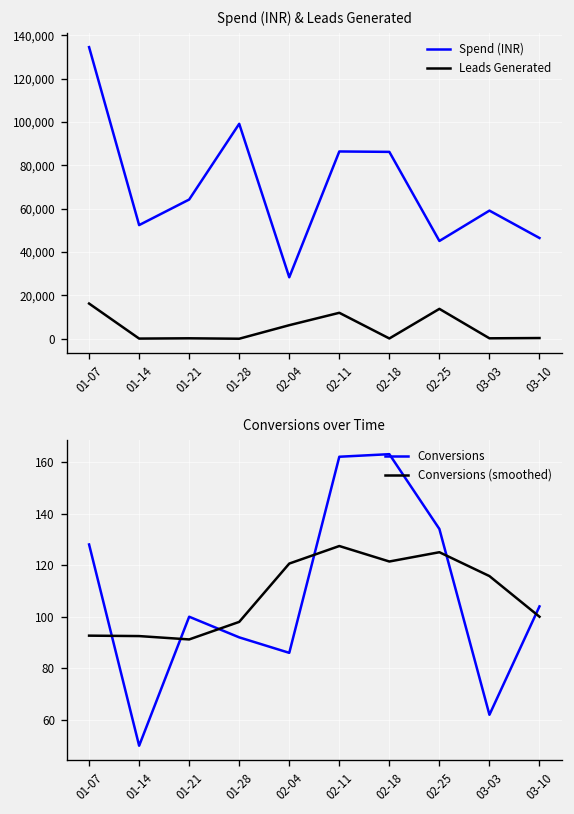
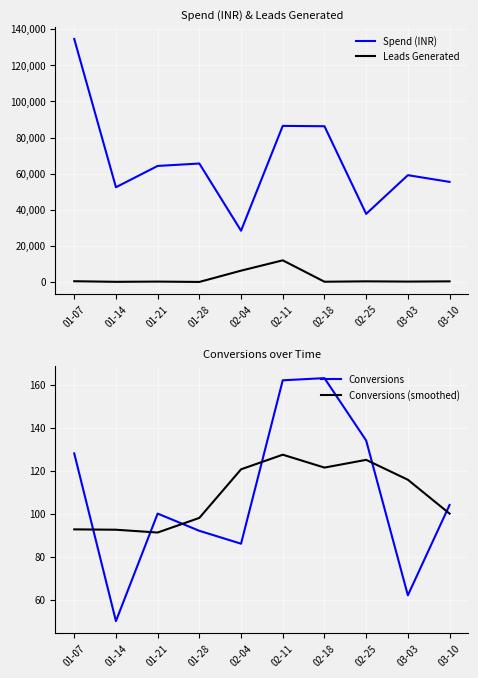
Spend (INR) & Leads Generated, Leads Generated, 01-07: 16,000 -> 0
Spend (INR) & Leads Generated, Spend (INR), 01-28: 99,000 -> 66,000
Spend (INR) & Leads Generated, Spend (INR), 02-25: 45,000 -> 38,000
Spend (INR) & Leads Generated, Leads Generated, 02-25: 14,000 -> 0
Spend (INR) & Leads Generated, Spend (INR), 03-10: 47,000 -> 55,000
